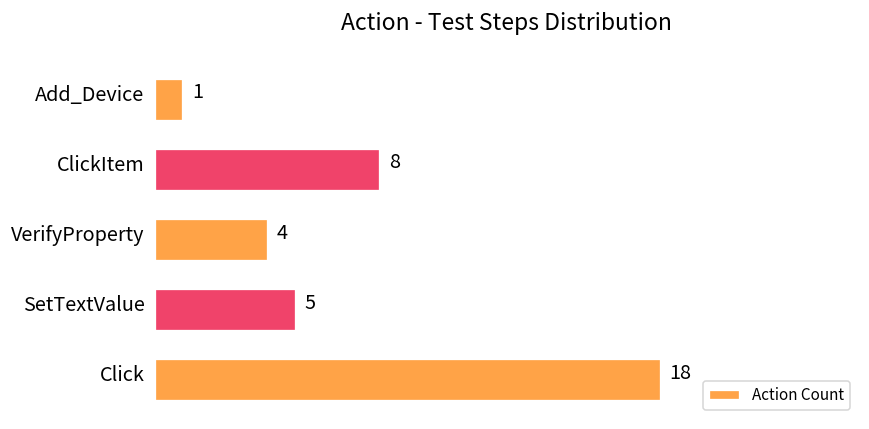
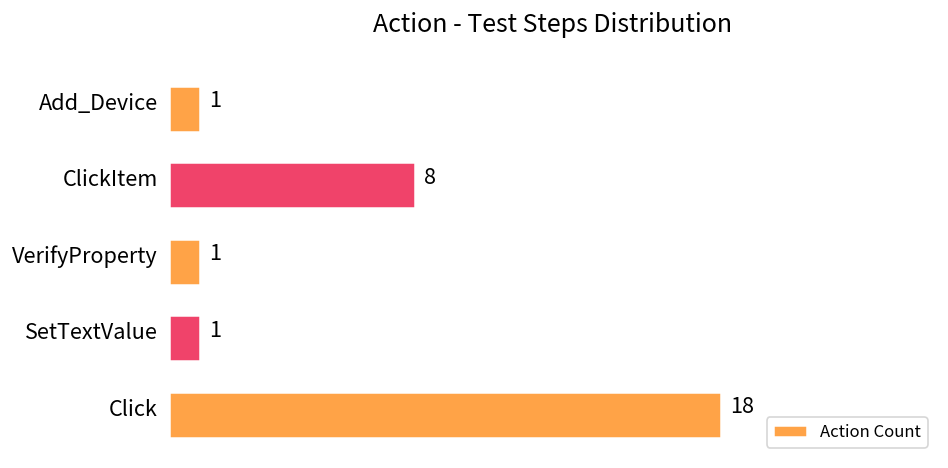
VerifyProperty: 4 -> 1
SetTextValue: 5 -> 1
